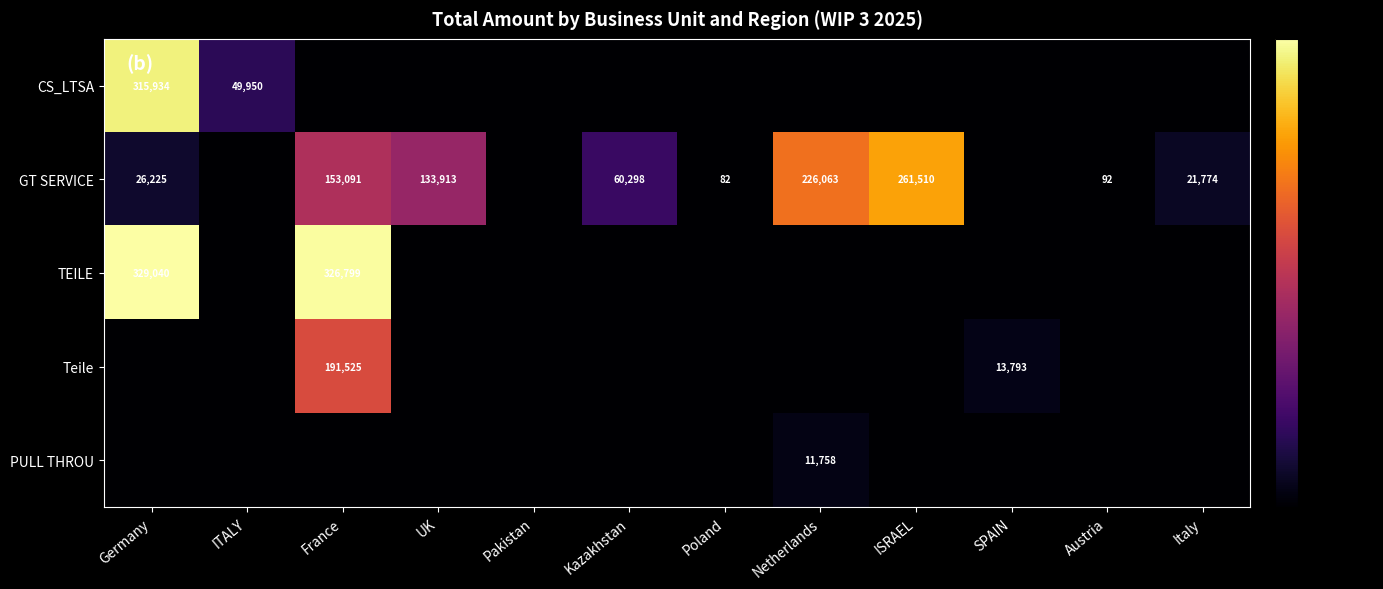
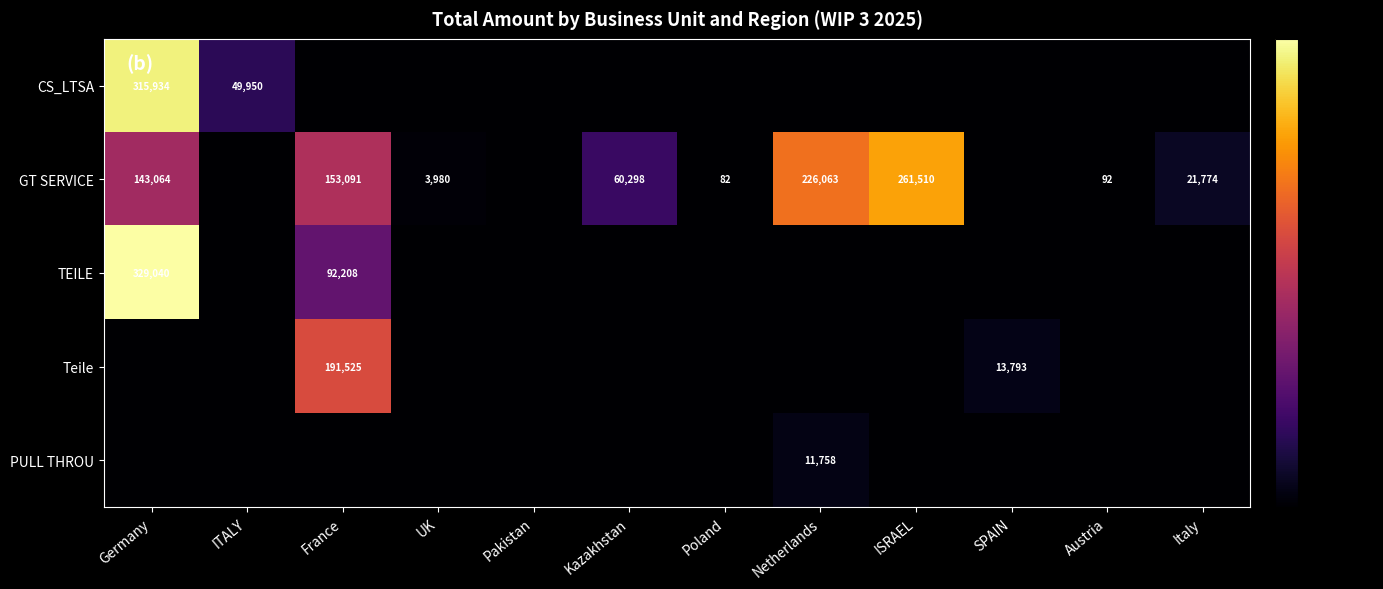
GT SERVICE, Germany: 26,225 -> 143,064
GT SERVICE, UK: 133,913 -> 3,980
TEILE, France: 326,799 -> 92,208
